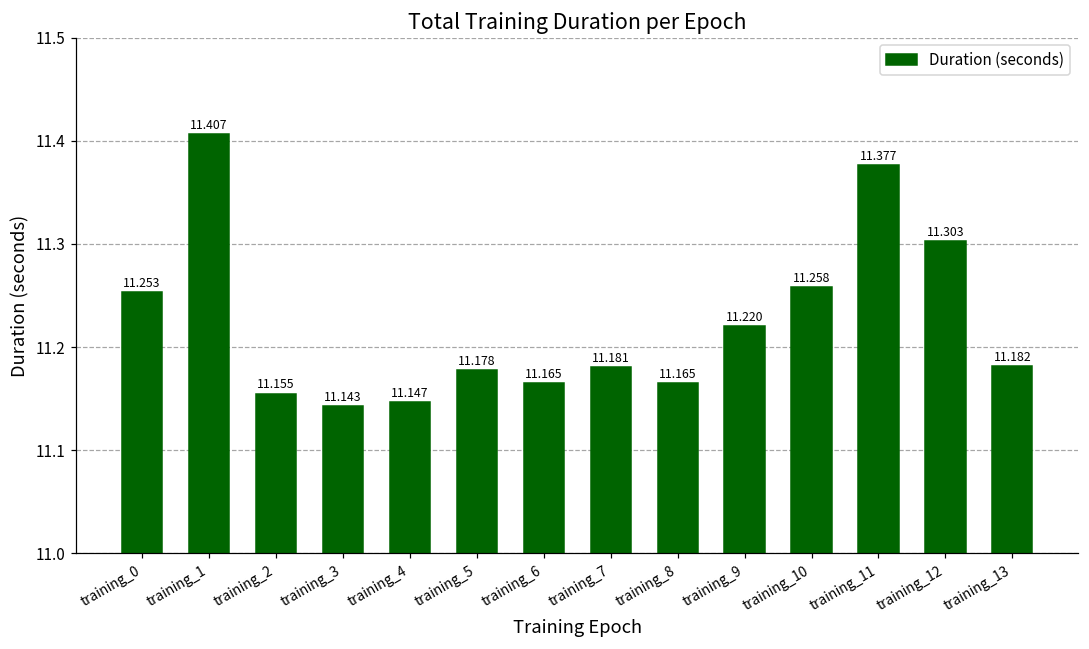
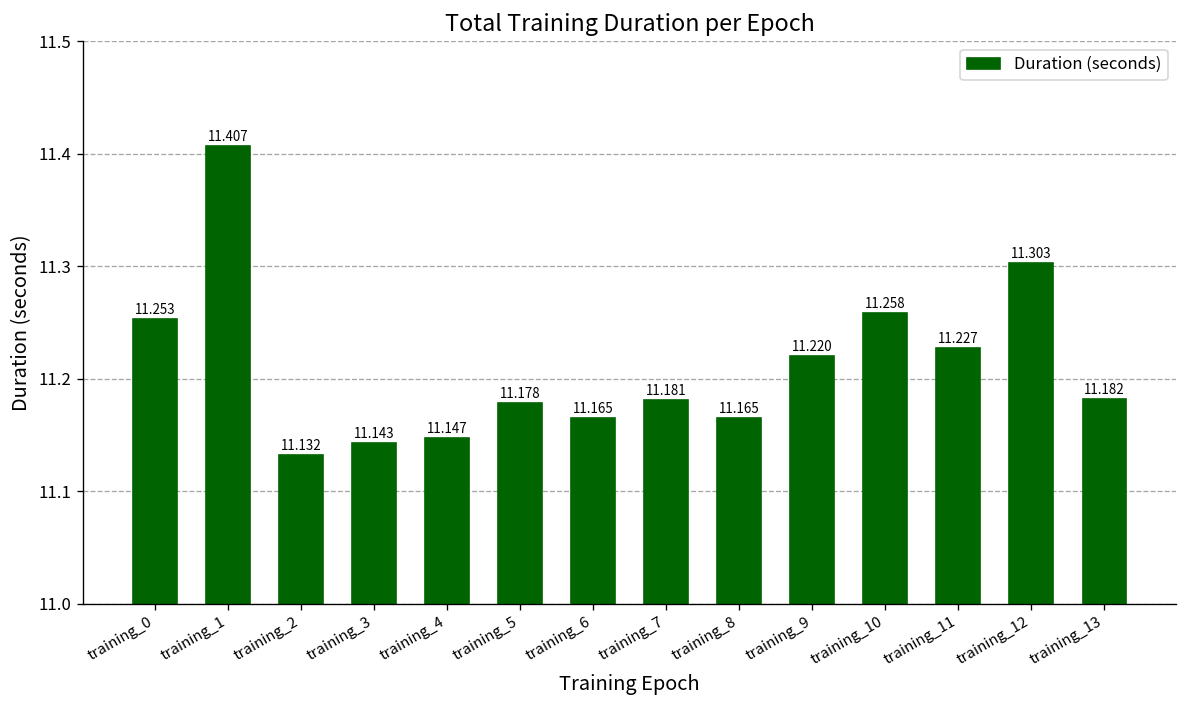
training_2: 11.155 -> 11.132
training_11: 11.377 -> 11.227
